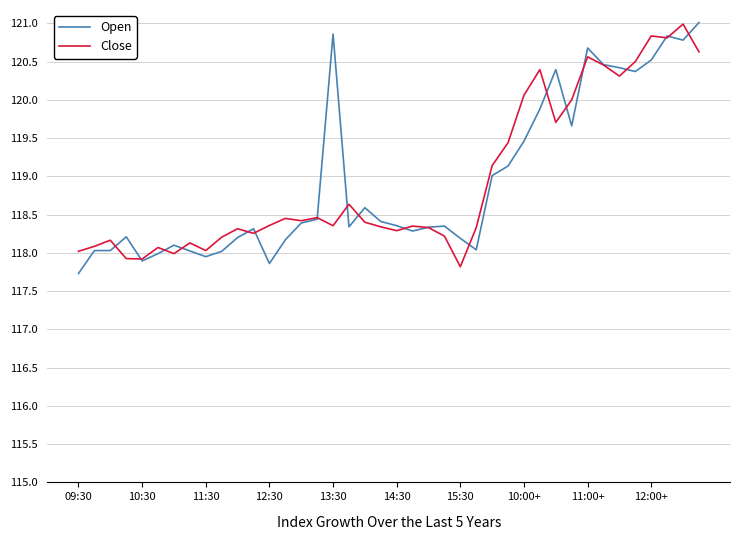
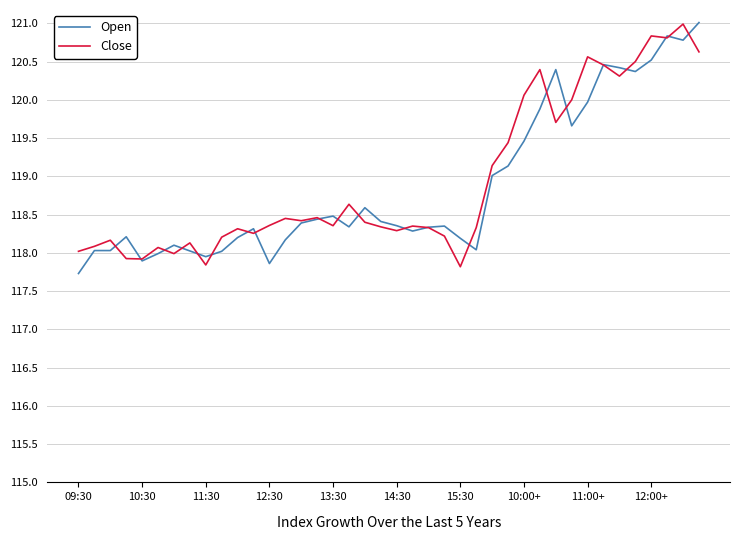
Close, 11:30: 118.0 -> 117.8
Open, 13:30: 120.9 -> 118.5
Open, 11:00+: 120.7 -> 120.0
